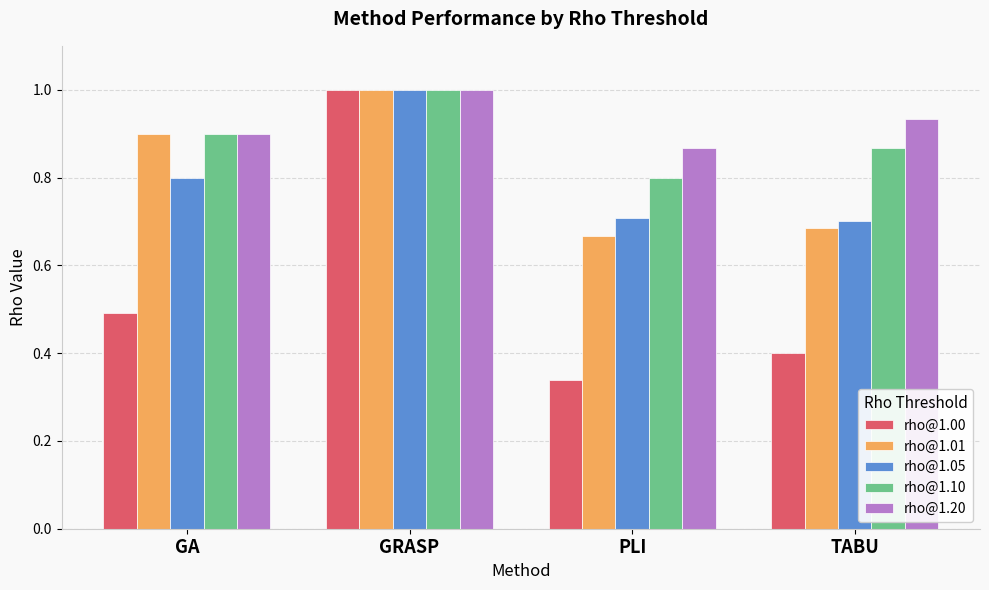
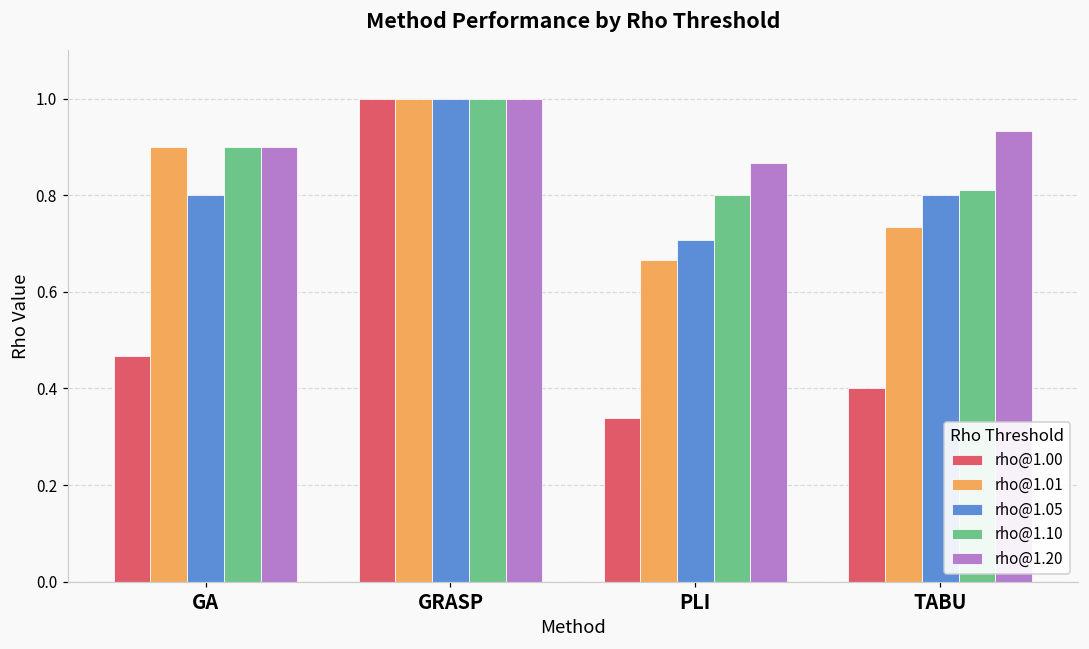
rho@1.00, GA: 0.49 -> 0.47
rho@1.01, TABU: 0.68 -> 0.73
rho@1.05, TABU: 0.7 -> 0.8
rho@1.10, TABU: 0.87 -> 0.81
